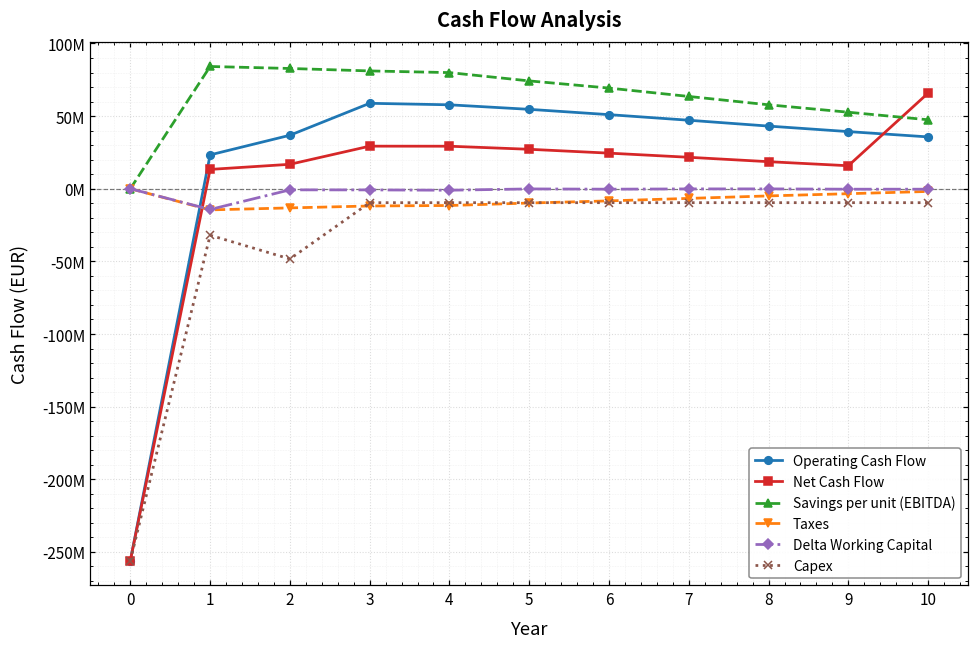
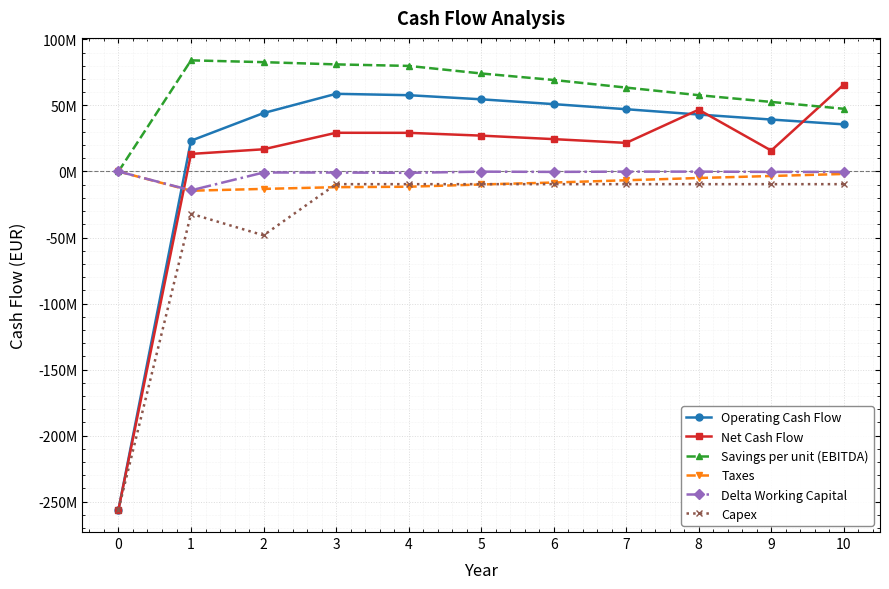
Operating Cash Flow, 2: 37000000 -> 44000000
Net Cash Flow, 8: 19000000 -> 47000000
